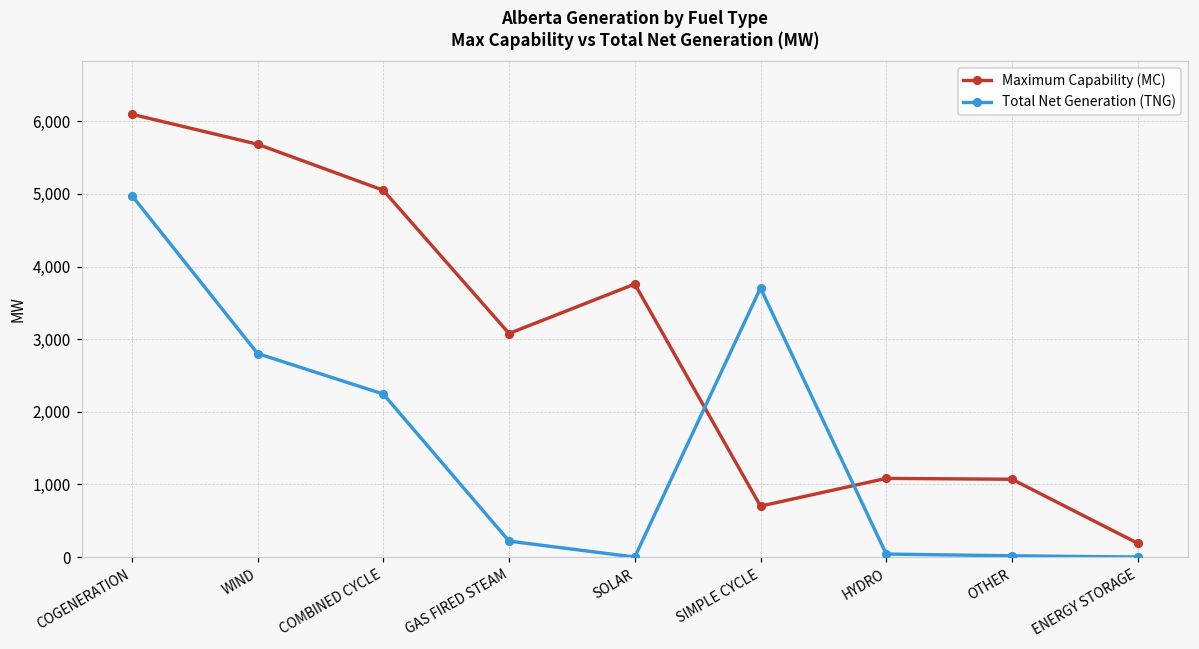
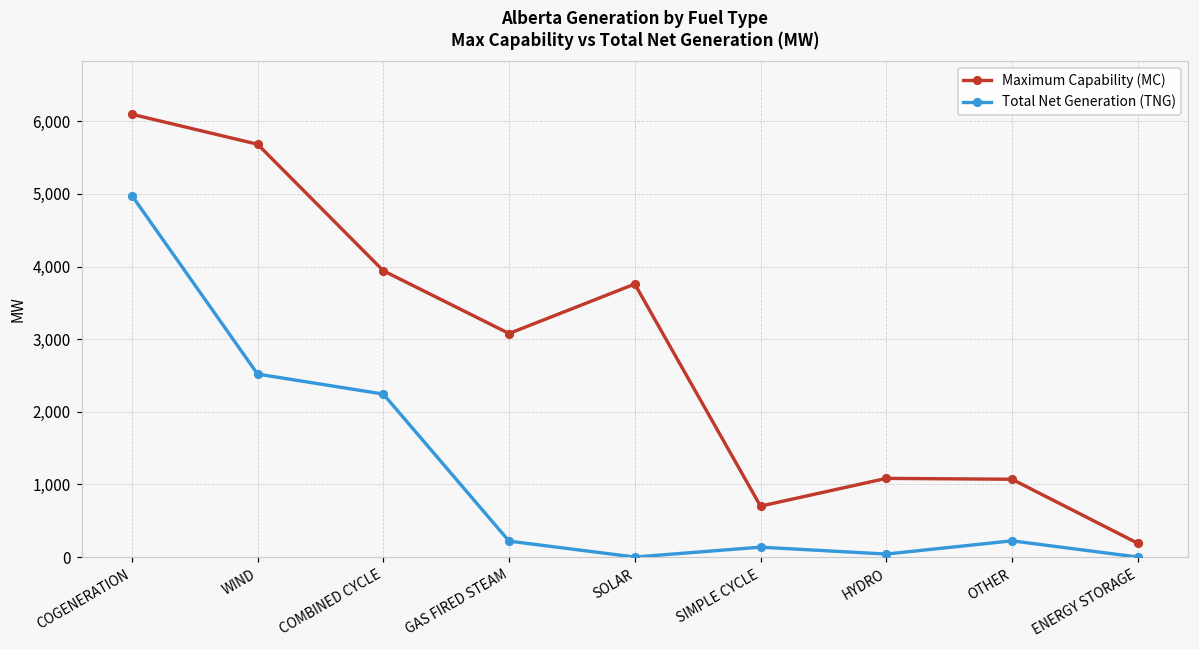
Total Net Generation (TNG), WIND: 2,800 -> 2,500
Maximum Capability (MC), COMBINED CYCLE: 5,100 -> 3,900
Total Net Generation (TNG), SIMPLE CYCLE: 3,700 -> 100
Total Net Generation (TNG), OTHER: 0 -> 200
